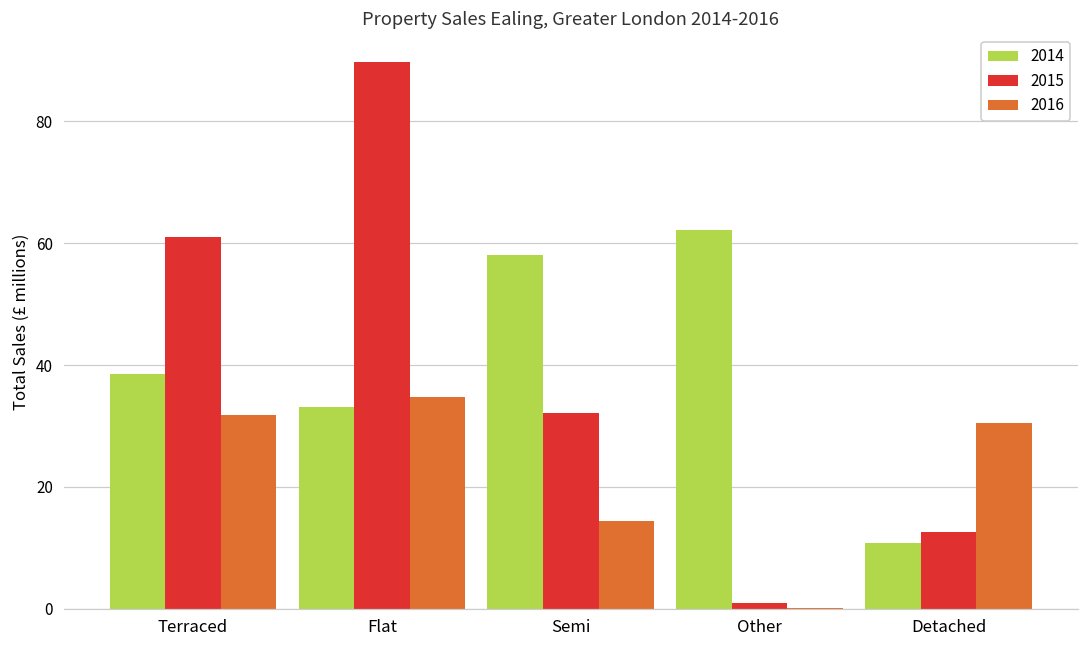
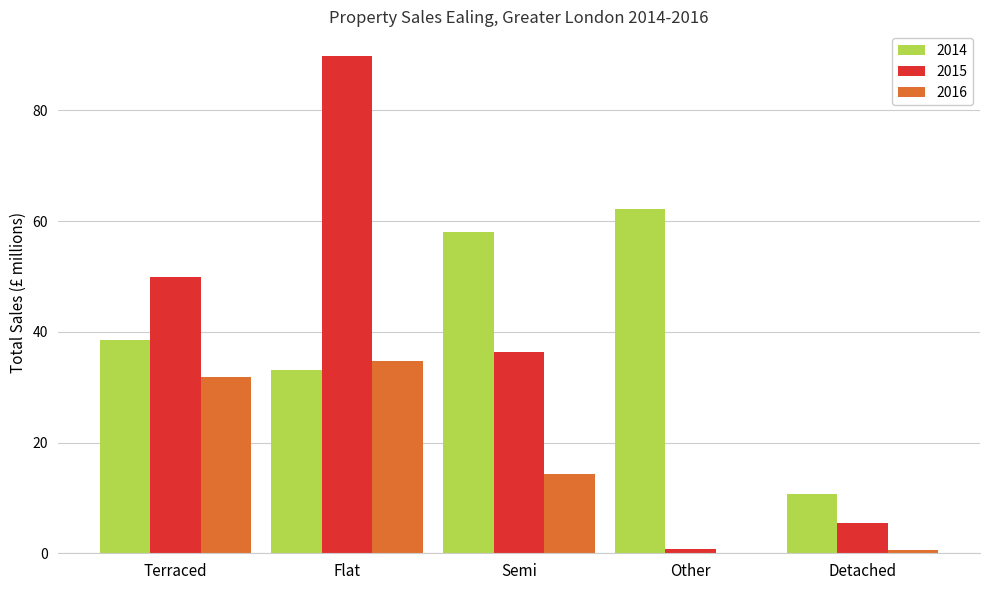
2015, Terraced: 61 -> 50
2015, Semi: 32 -> 36
2015, Detached: 13 -> 5
2016, Detached: 31 -> 1
